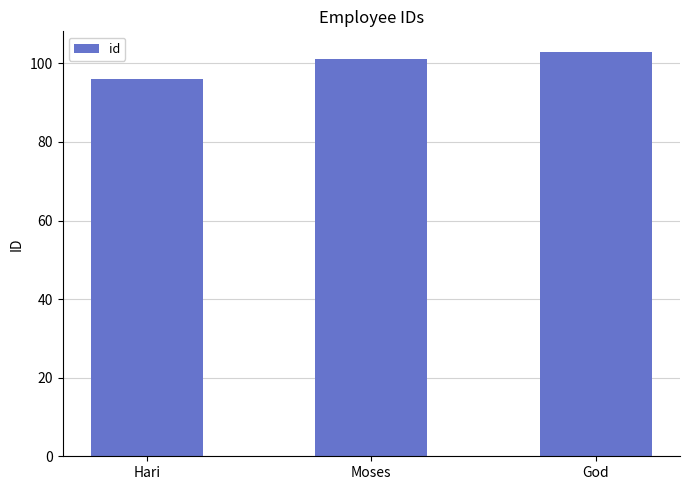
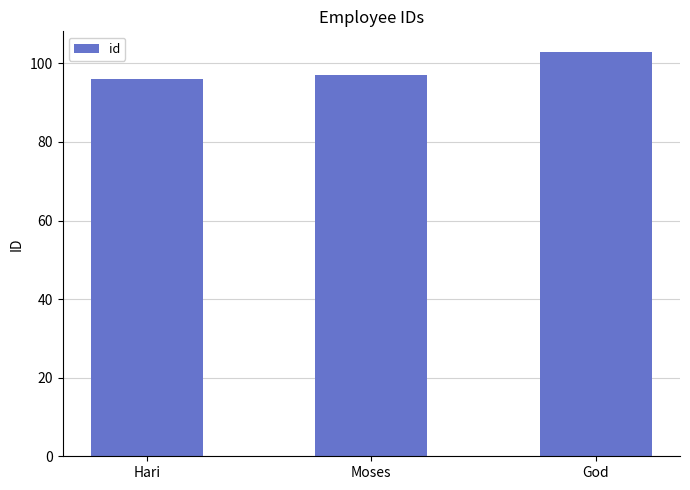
Moses: 101 -> 97
